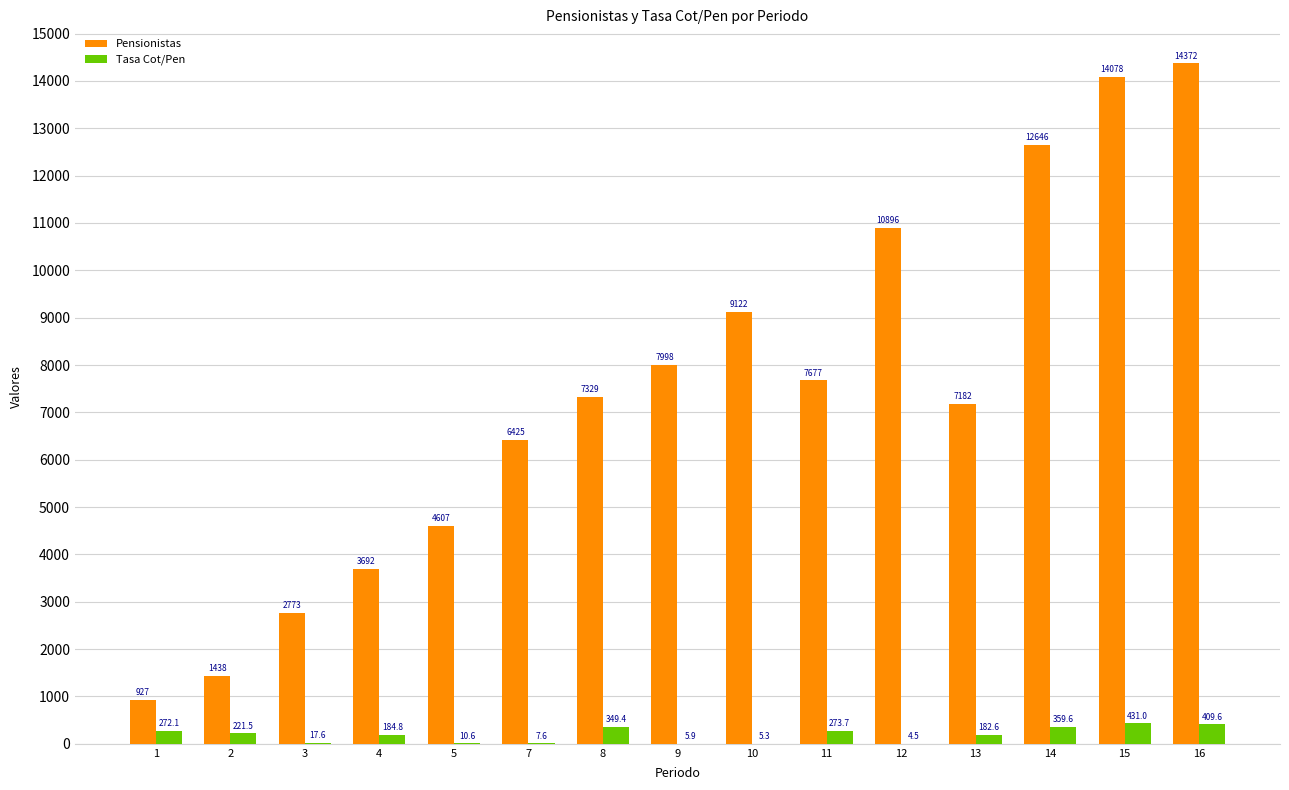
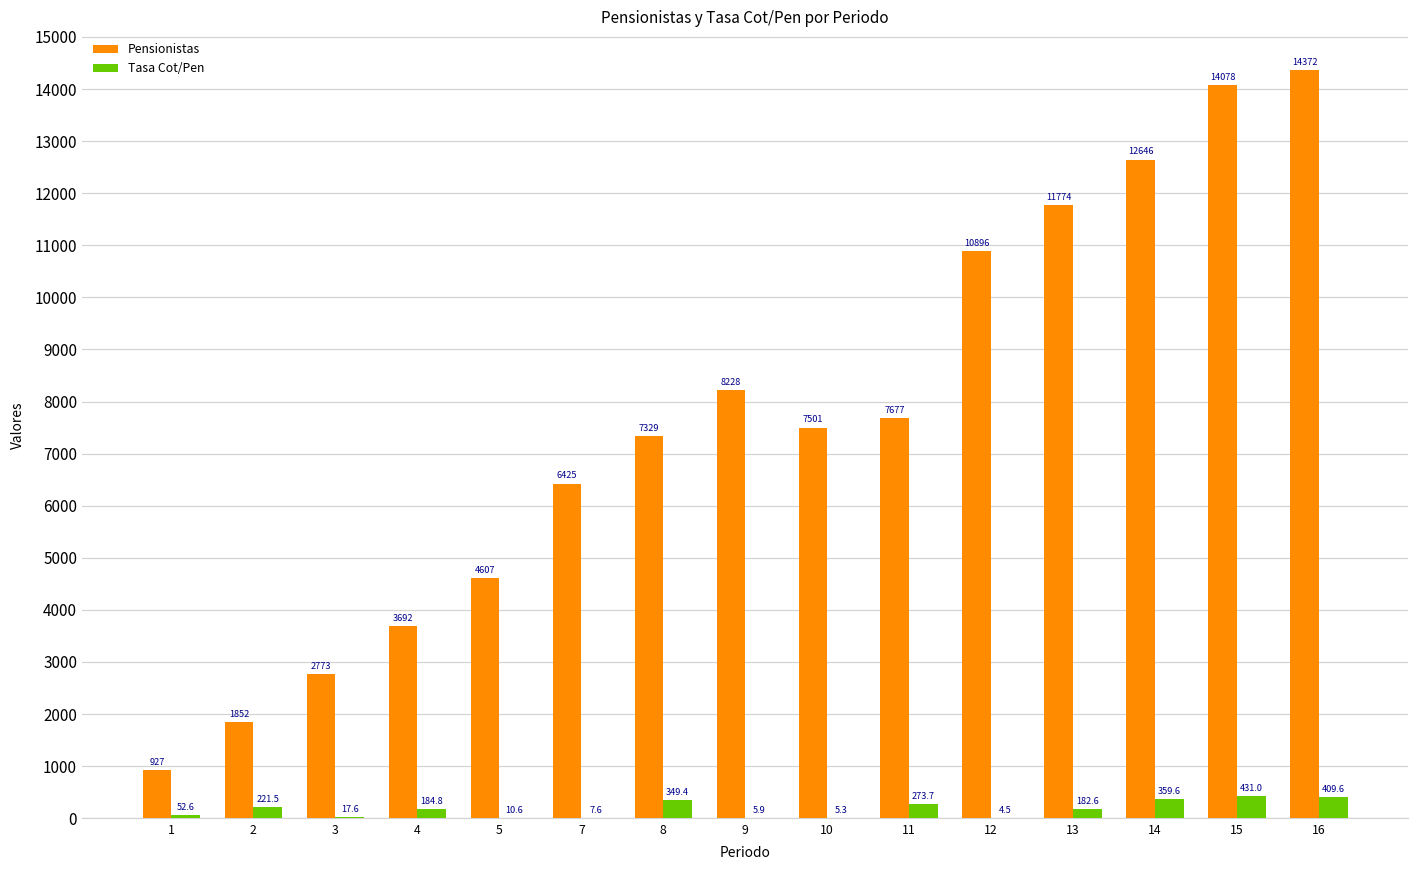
Tasa Cot/Pen, 1: 272.1 -> 52.6
Pensionistas, 2: 1438 -> 1852
Pensionistas, 9: 7998 -> 8228
Pensionistas, 10: 9122 -> 7501
Pensionistas, 13: 7182 -> 11774
